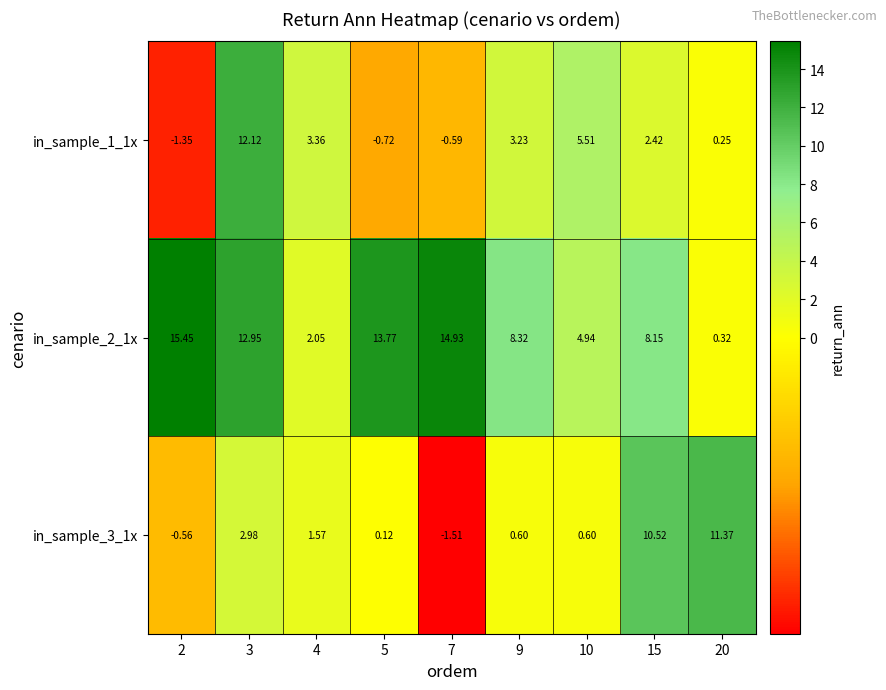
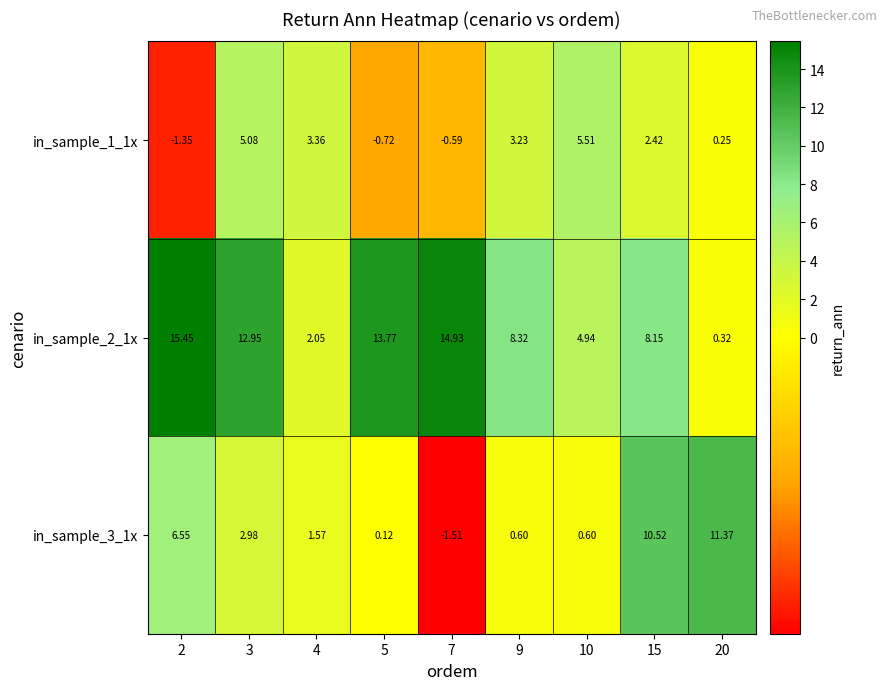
in_sample_1_1x, 3: 12.12 -> 5.08
in_sample_3_1x, 2: -0.56 -> 6.55
